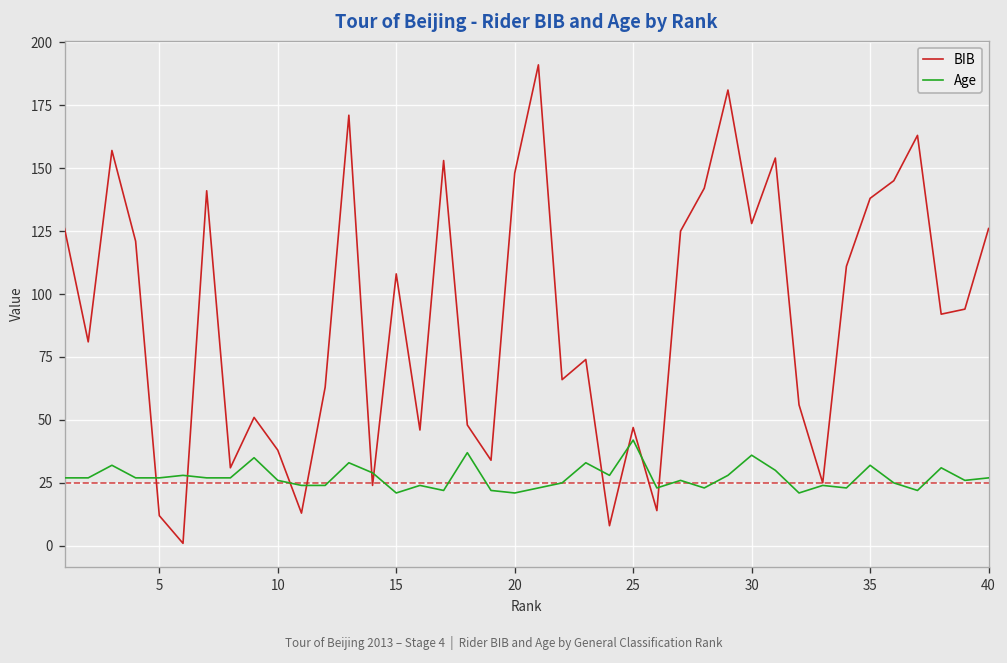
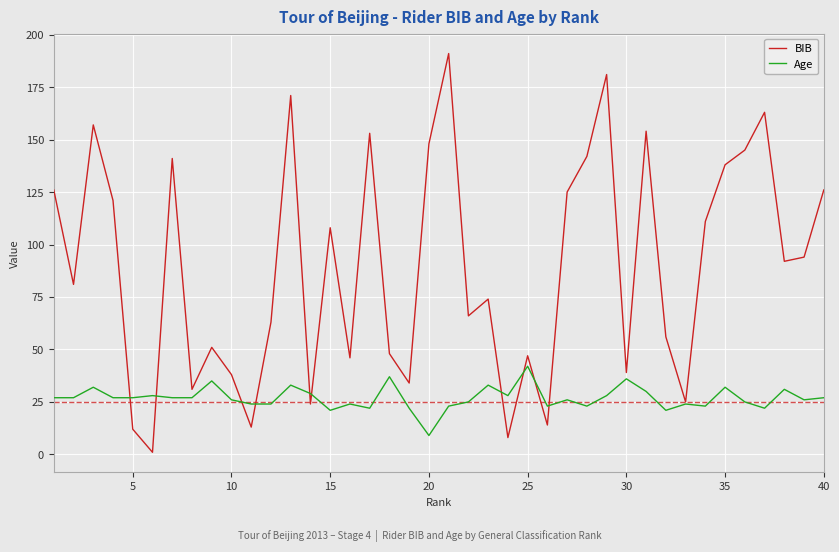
Age, 20: 21 -> 9
BIB, 30: 128 -> 39
